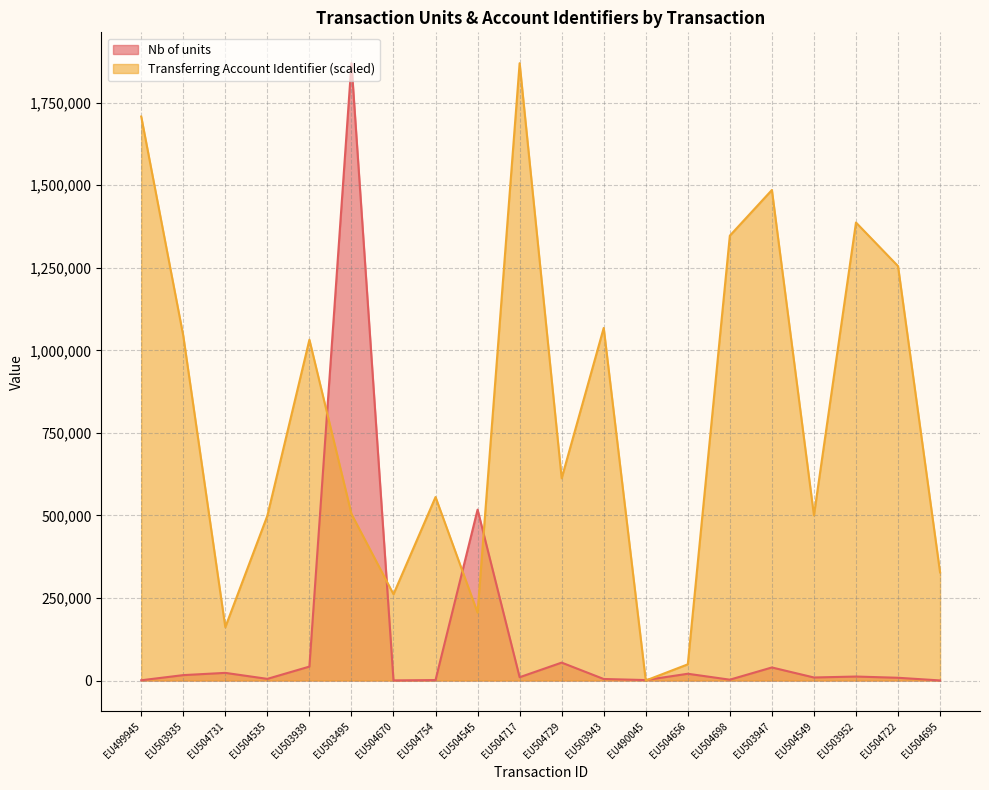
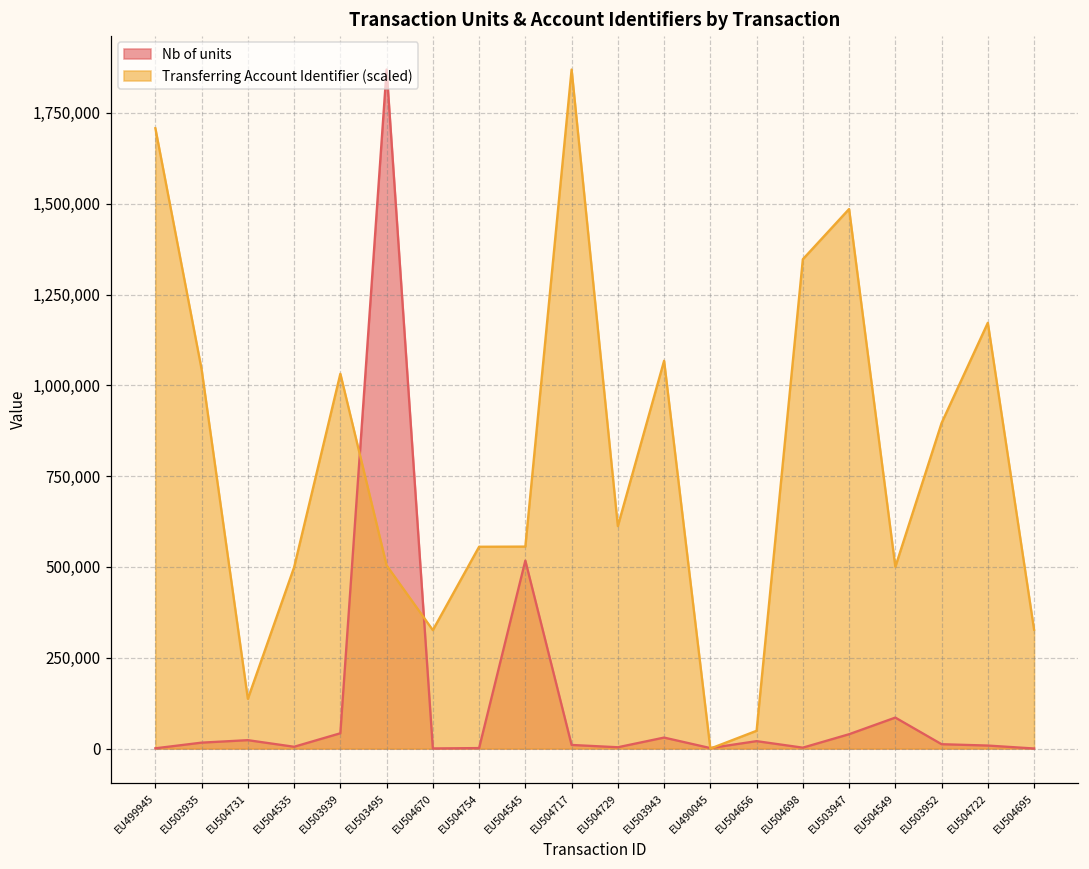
Transferring Account Identifier (scaled), EU504731: 160,000 -> 140,000
Transferring Account Identifier (scaled), EU504670: 260,000 -> 330,000
Transferring Account Identifier (scaled), EU504545: 210,000 -> 560,000
Nb of units, EU504729: 50,000 -> 0
Nb of units, EU503943: 0 -> 30,000
Nb of units, EU504549: 10,000 -> 90,000
Transferring Account Identifier (scaled), EU503952: 1,390,000 -> 900,000
Transferring Account Identifier (scaled), EU504722: 1,260,000 -> 1,170,000
